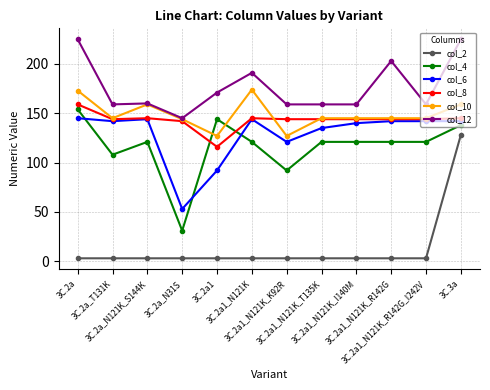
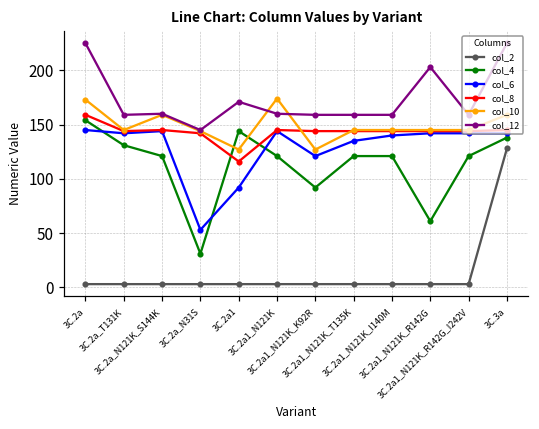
col_4, 3C.2a_T131K: 110 -> 130
col_12, 3C.2a1_N121K: 190 -> 160
col_4, 3C.2a1_N121K_R142G: 120 -> 60
